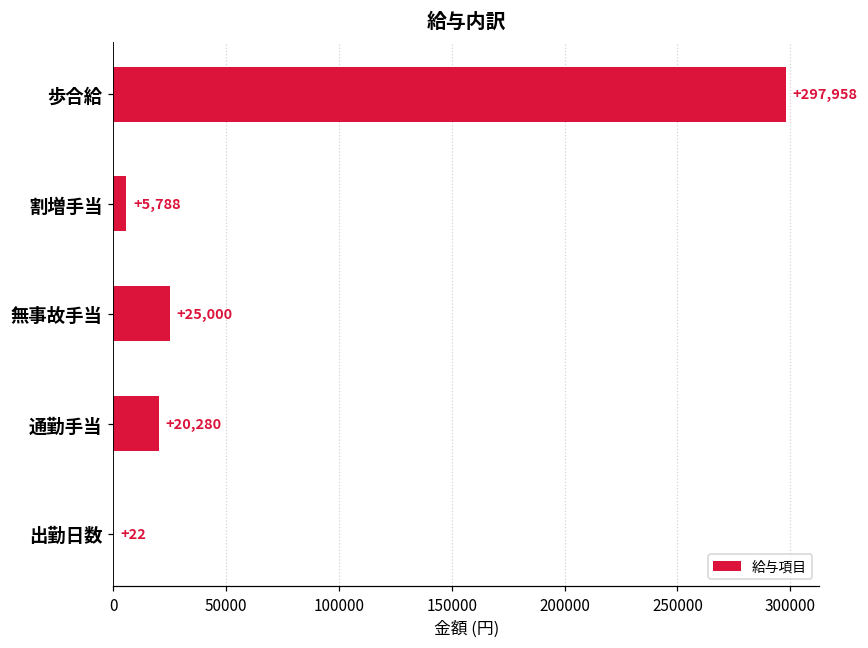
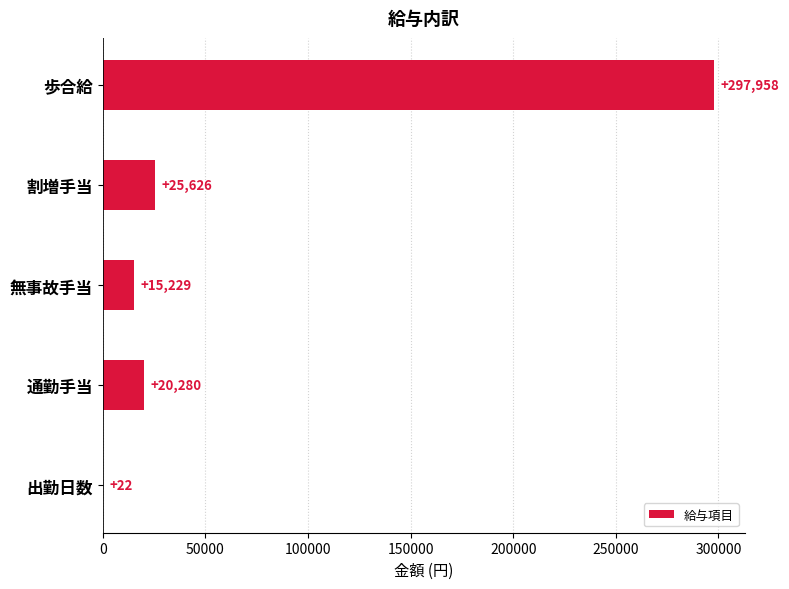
割増手当: +5,788 -> +25,626
無事故手当: +25,000 -> +15,229
